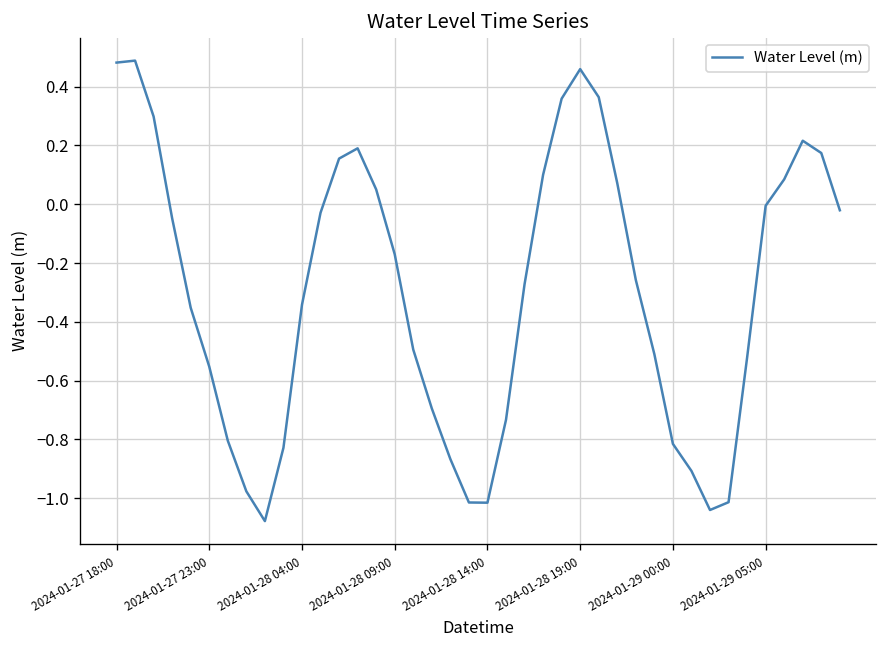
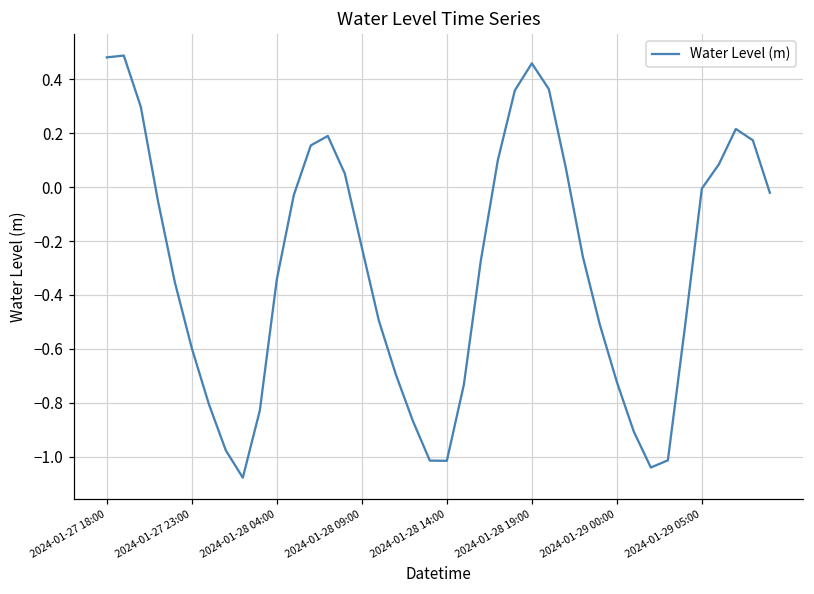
2024-01-27 23:00: -0.55 -> -0.60
2024-01-28 09:00: -0.17 -> -0.22
2024-01-29 00:00: -0.82 -> -0.72
